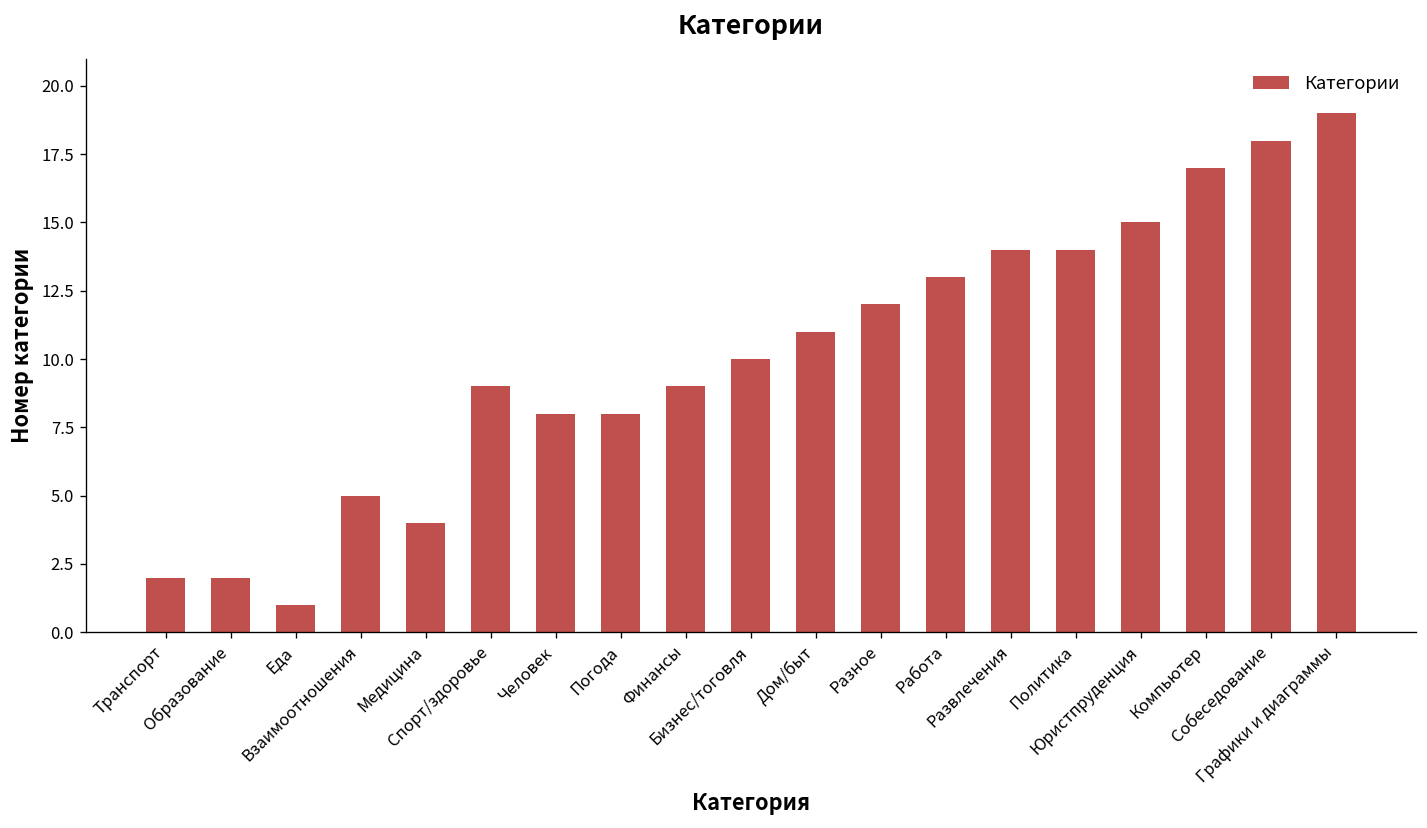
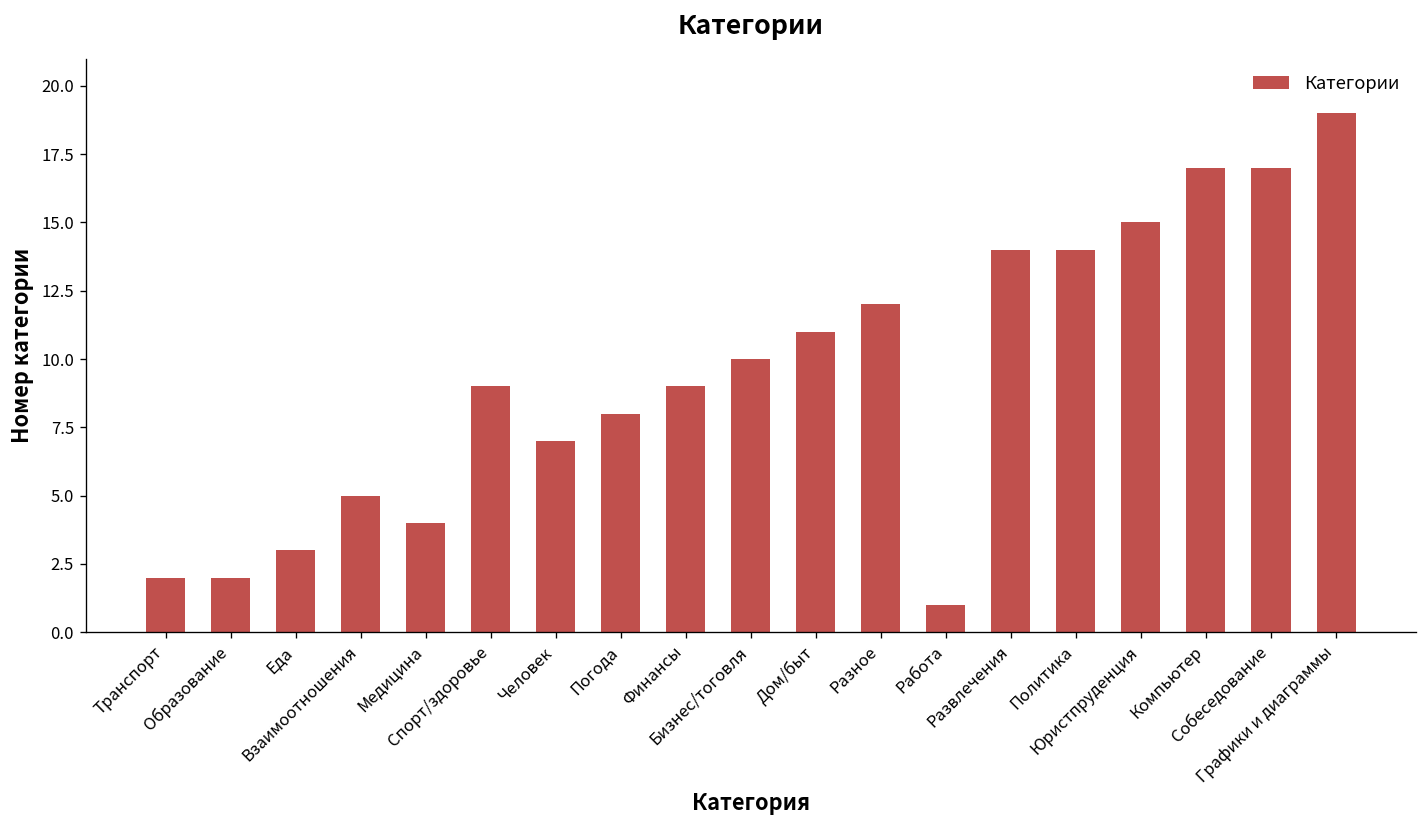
Еда: 1 -> 3
Человек: 8 -> 7
Работа: 13 -> 1
Собеседование: 18 -> 17
